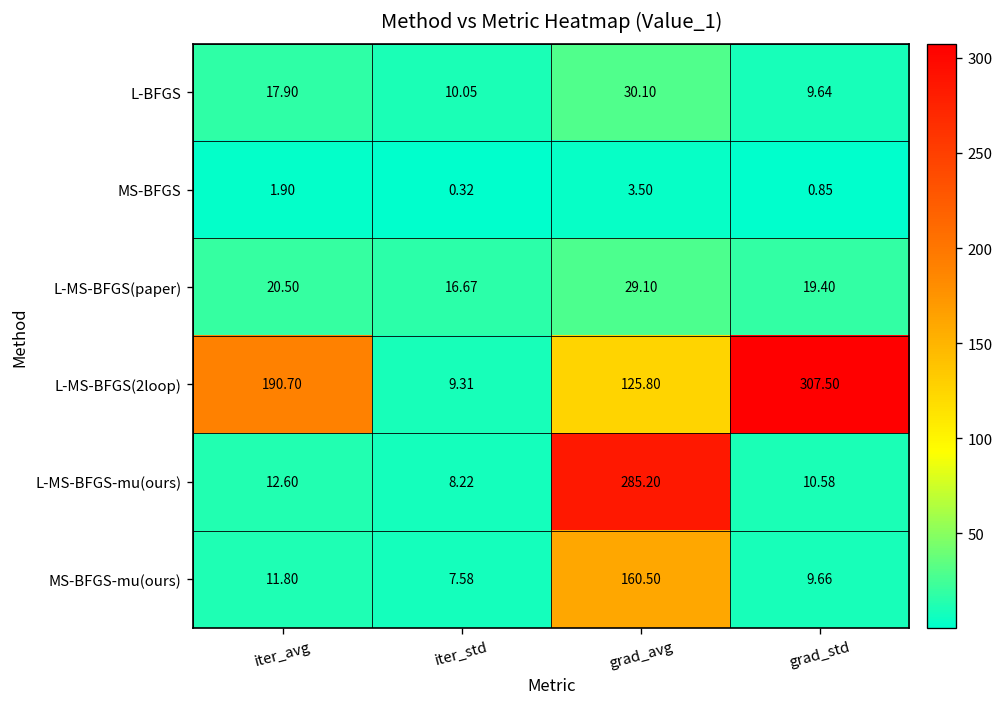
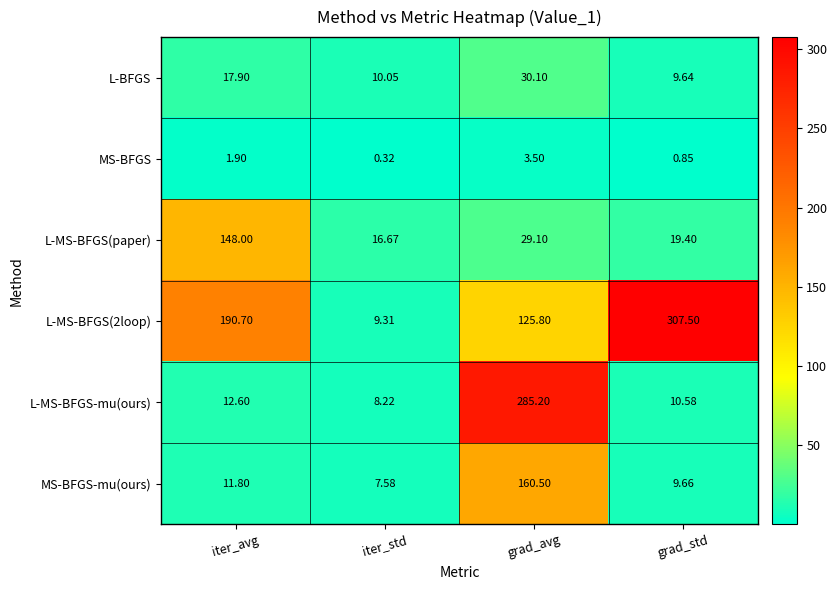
L-MS-BFGS(paper), iter_avg: 20.50 -> 148.00
